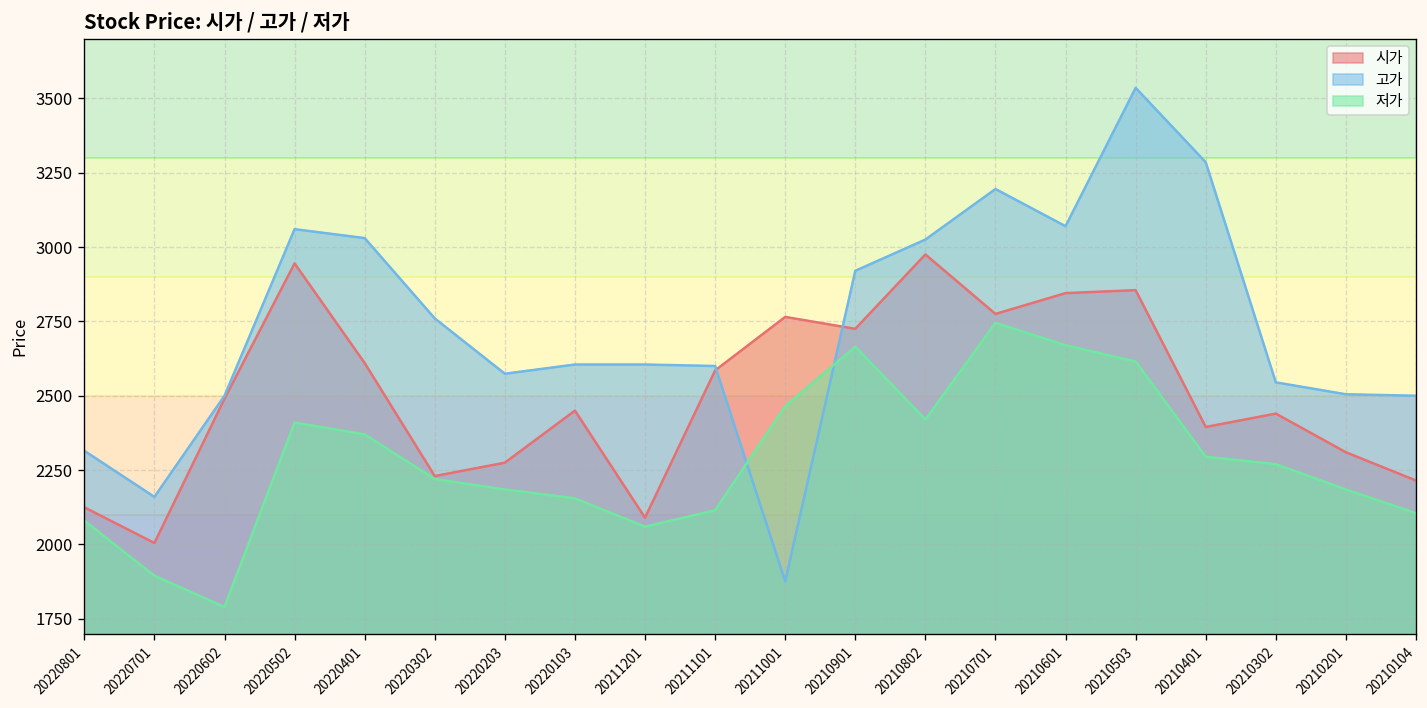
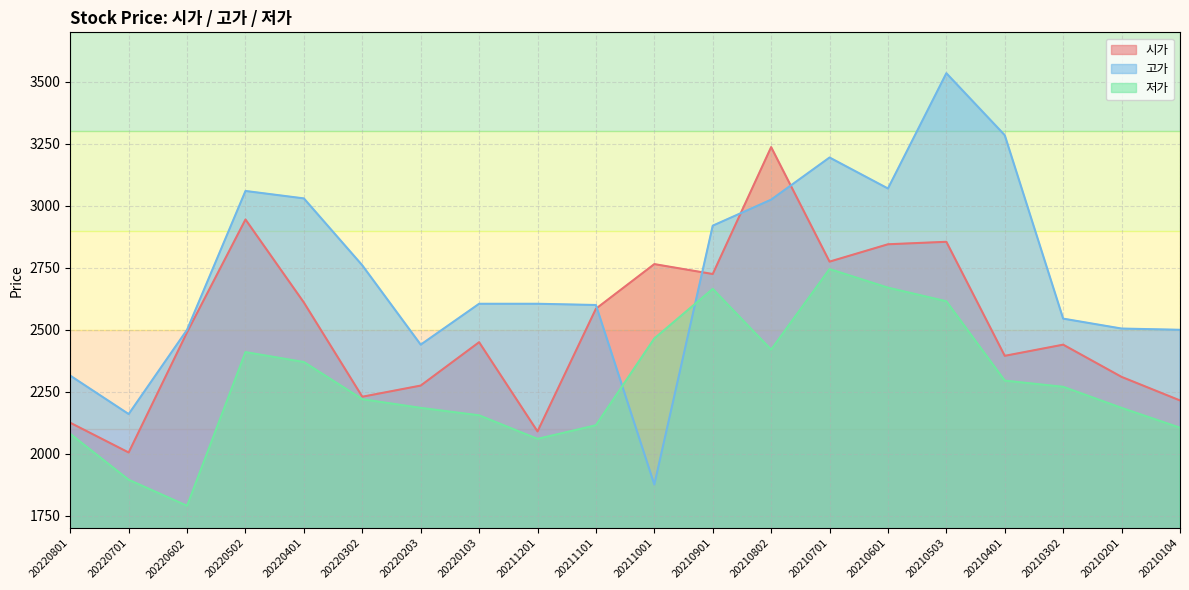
고가, 20220203: 2570 -> 2440
시가, 20210802: 2980 -> 3240
